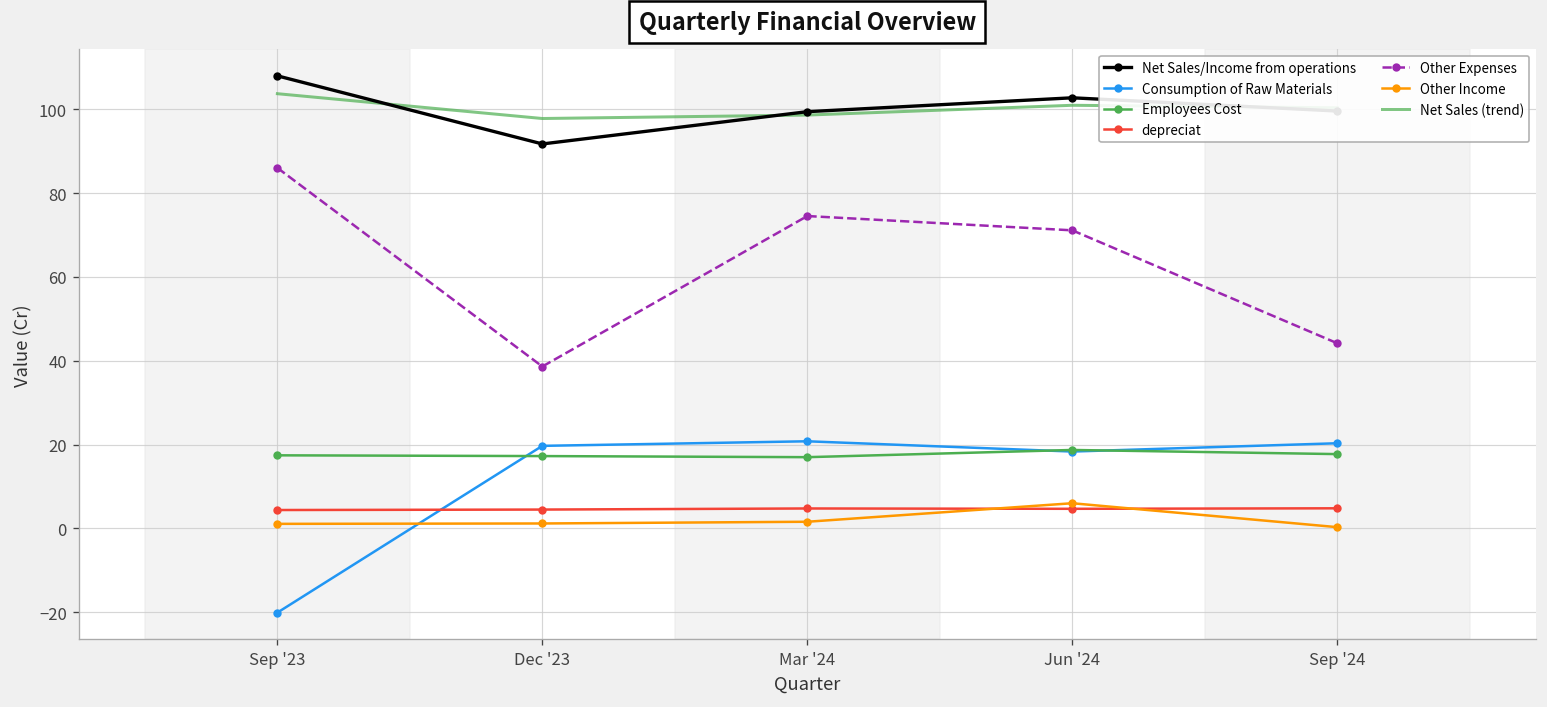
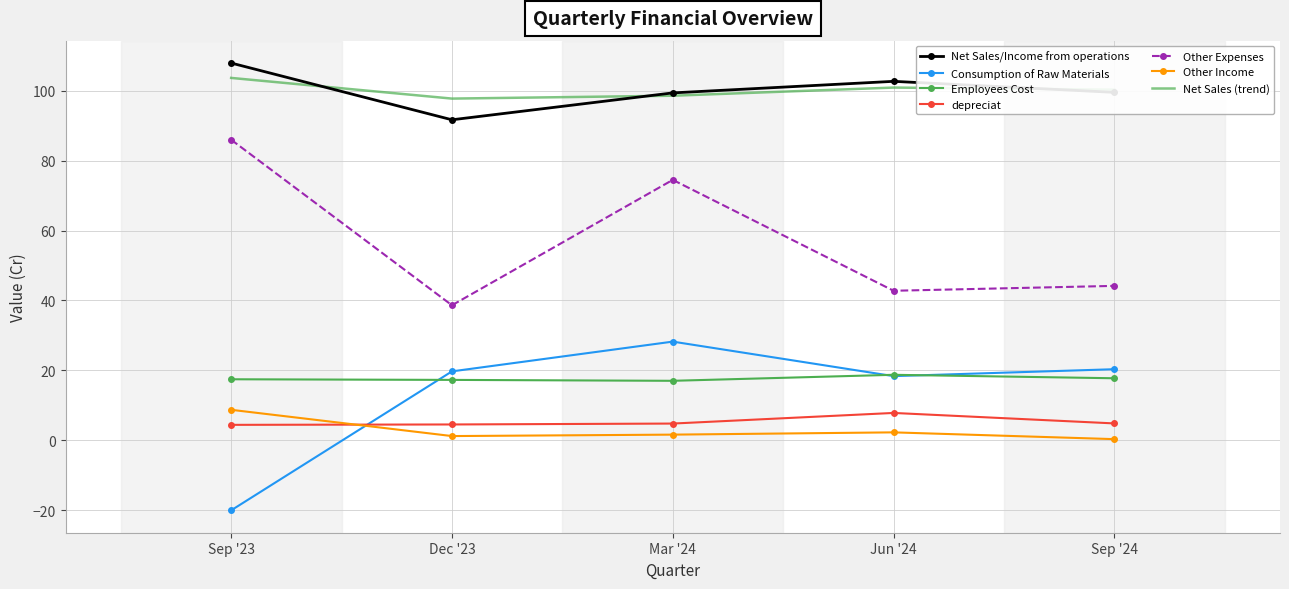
Other Income, Sep '23: 1 -> 9
Consumption of Raw Materials, Mar '24: 21 -> 28
depreciat, Jun '24: 5 -> 8
Other Expenses, Jun '24: 71 -> 43
Other Income, Jun '24: 6 -> 2
